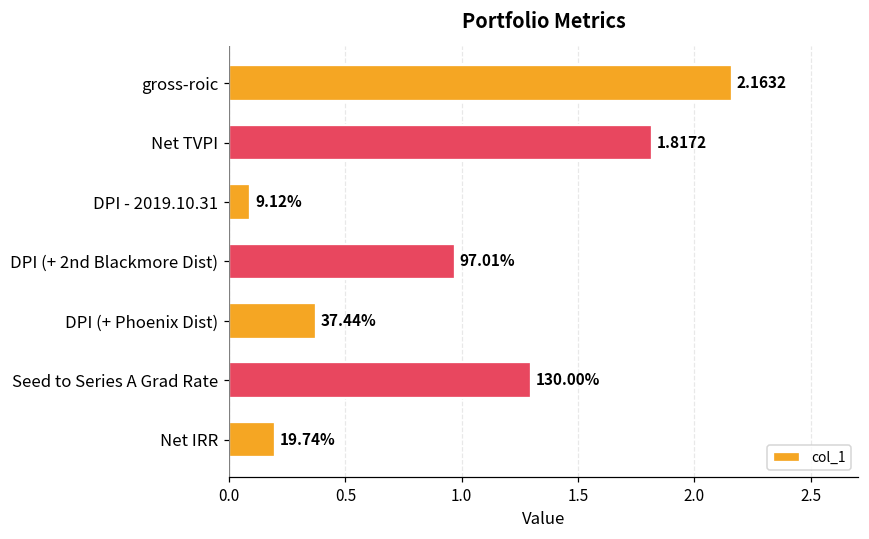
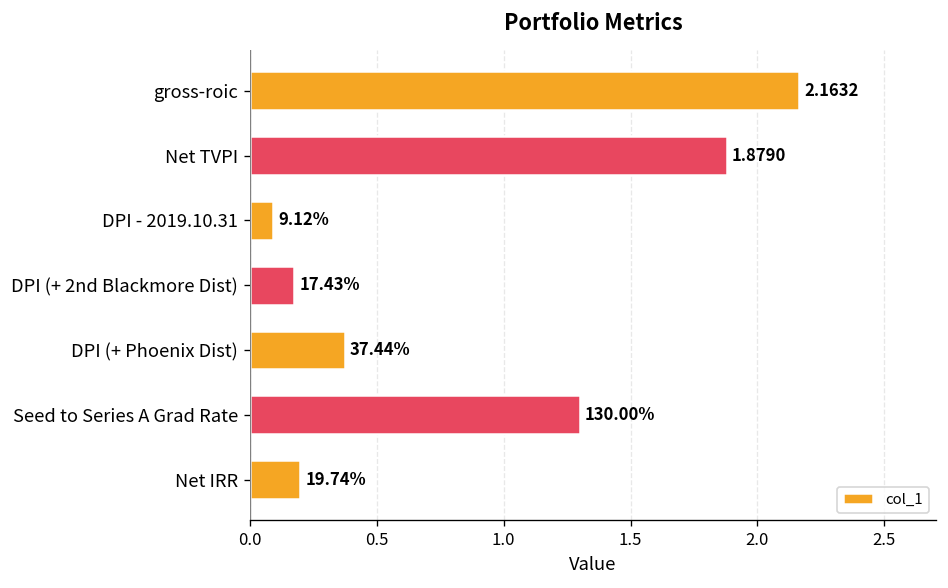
Net TVPI: 1.8172 -> 1.8790
DPI (+ 2nd Blackmore Dist): 97.01% -> 17.43%
